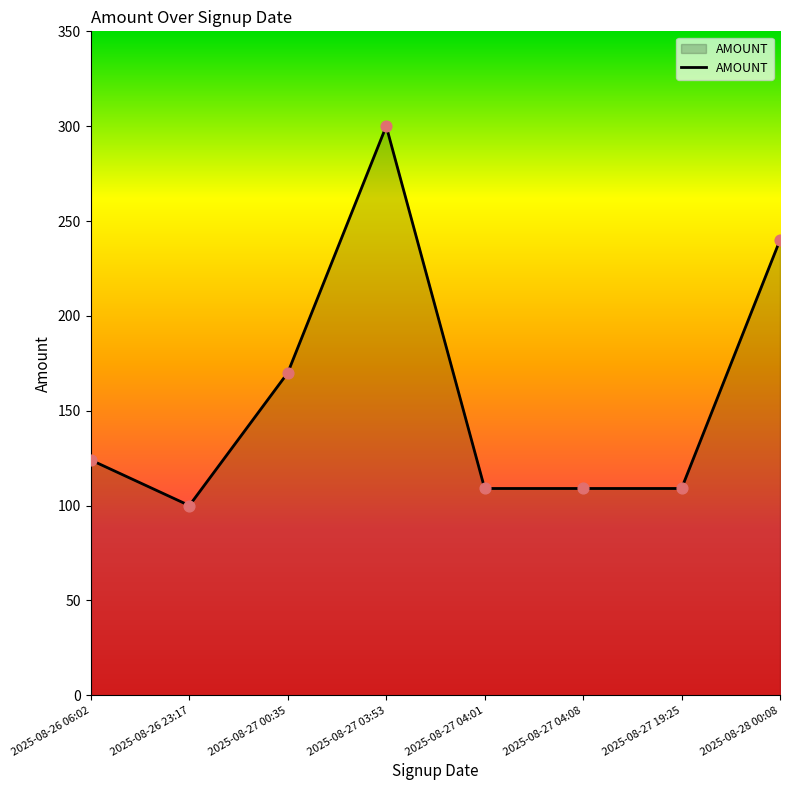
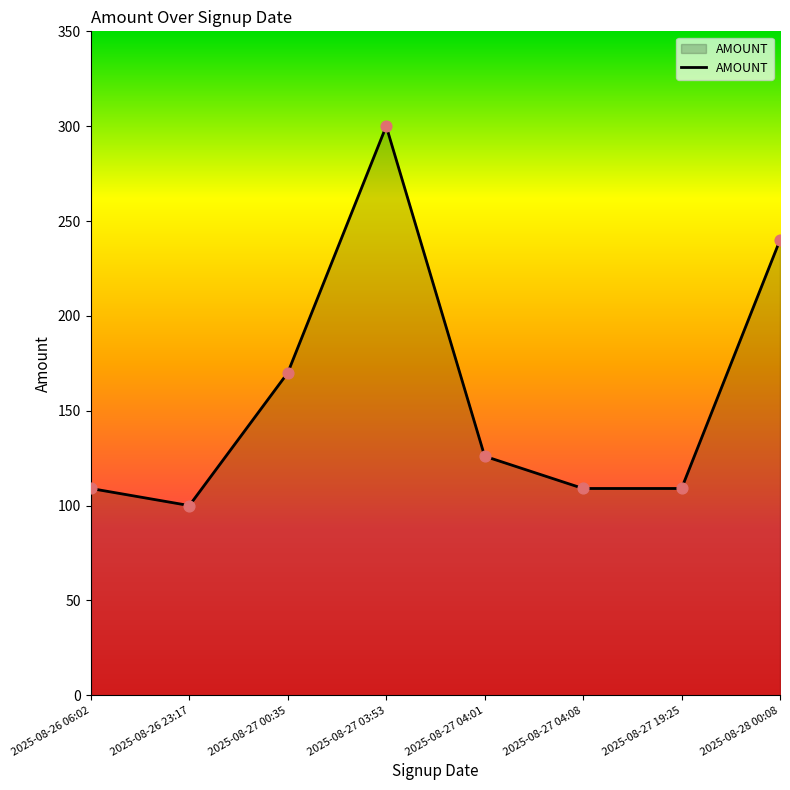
2025-08-26 06:02: 124 -> 109
2025-08-27 04:01: 109 -> 126
